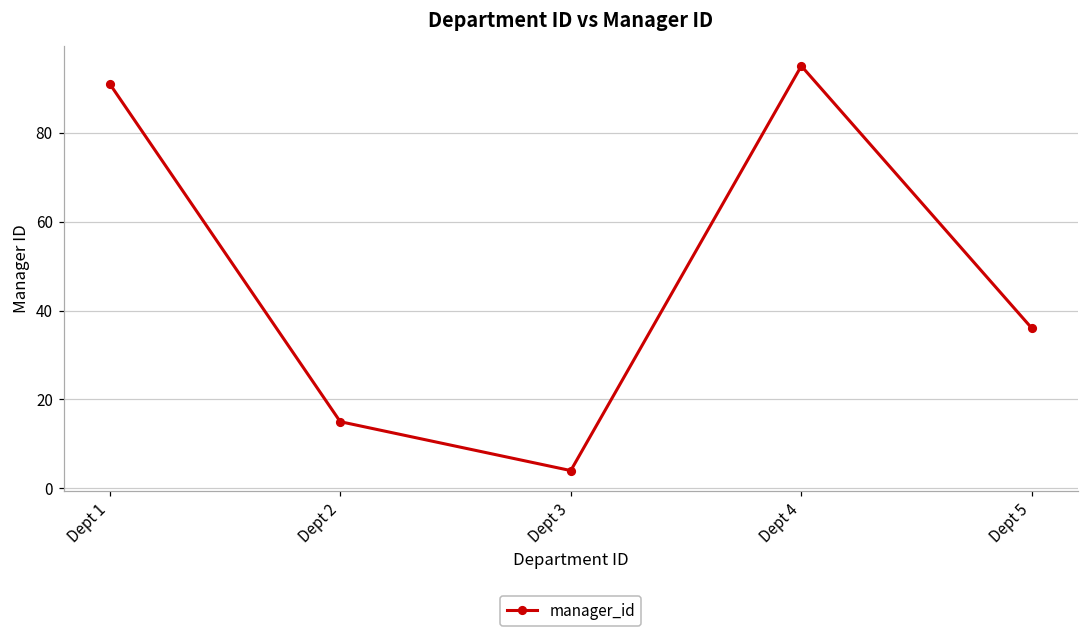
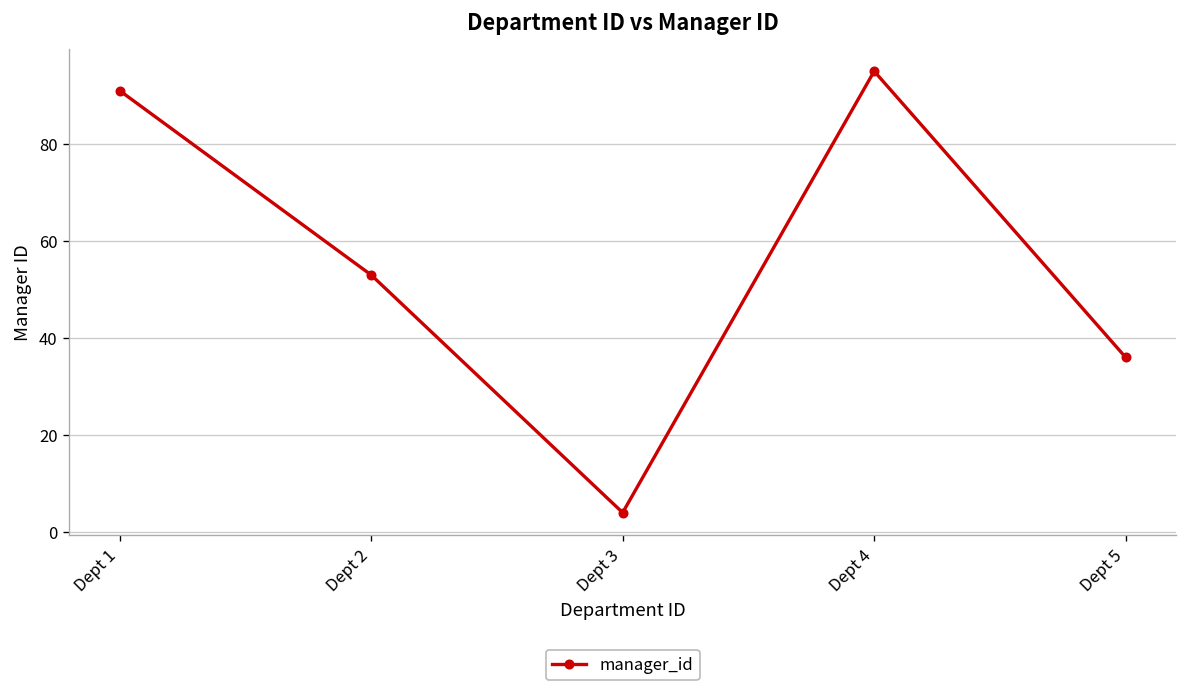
Dept 2: 15 -> 53
